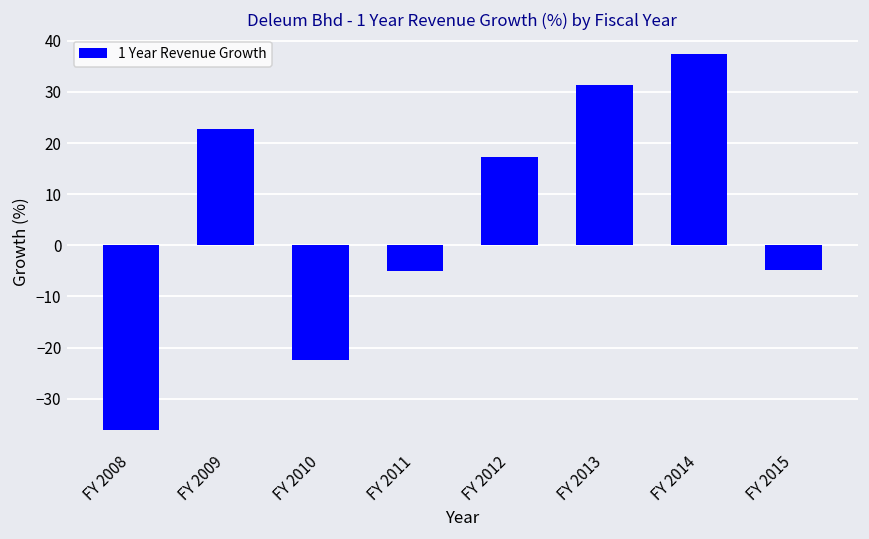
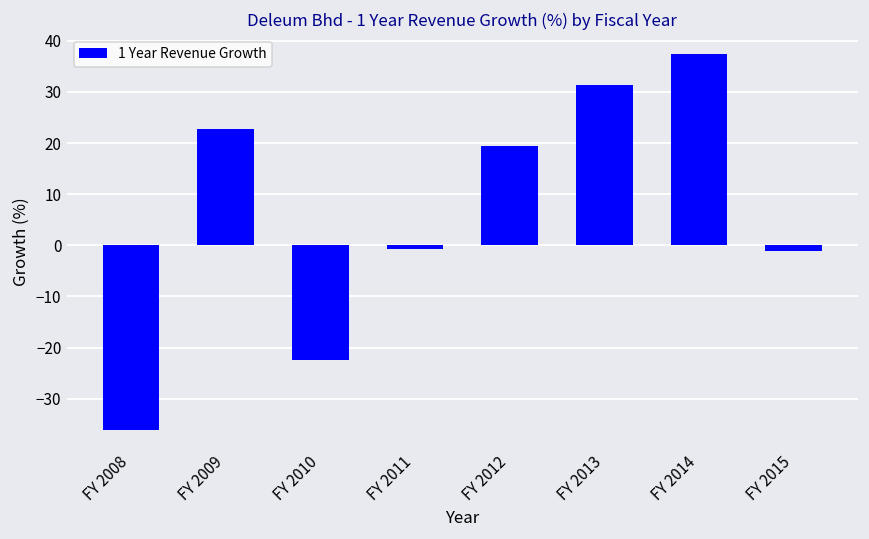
FY 2011: -5 -> -1
FY 2012: 17 -> 19
FY 2015: -5 -> -1
